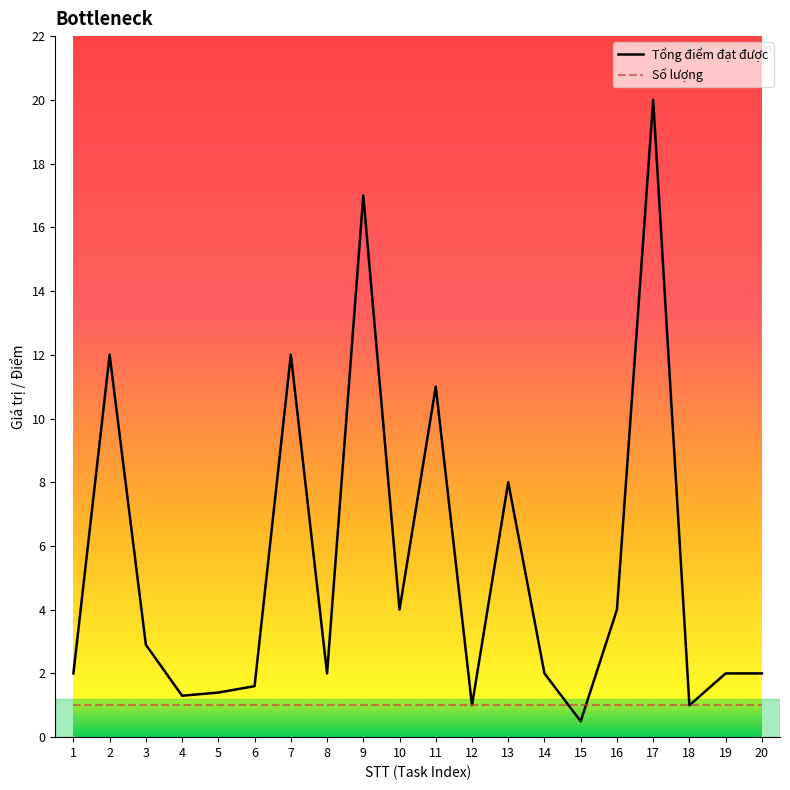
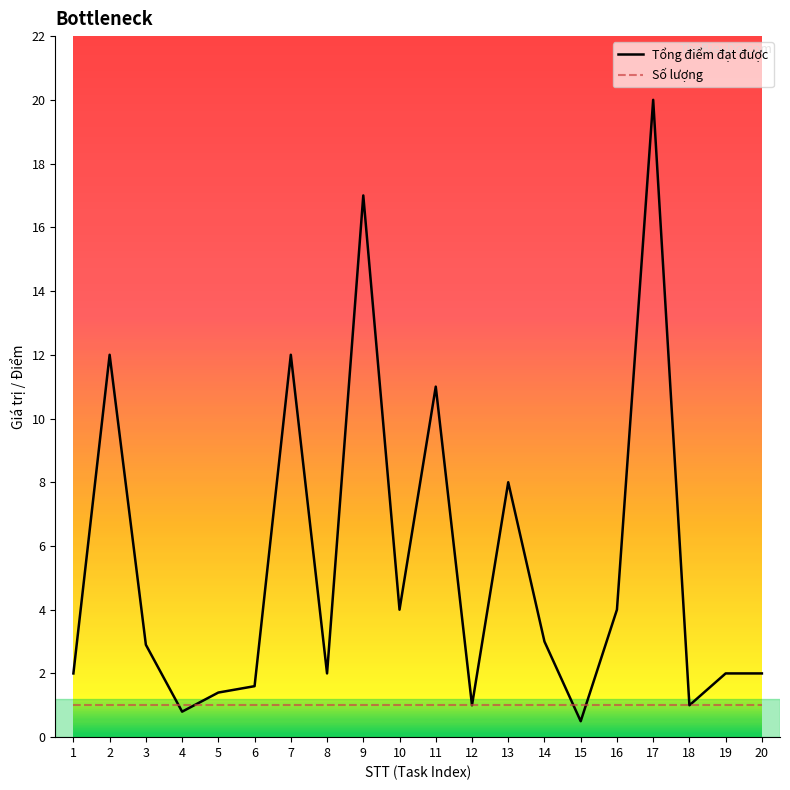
Tổng điểm đạt được, 4: 1.3 -> 0.8
Tổng điểm đạt được, 14: 2 -> 3
